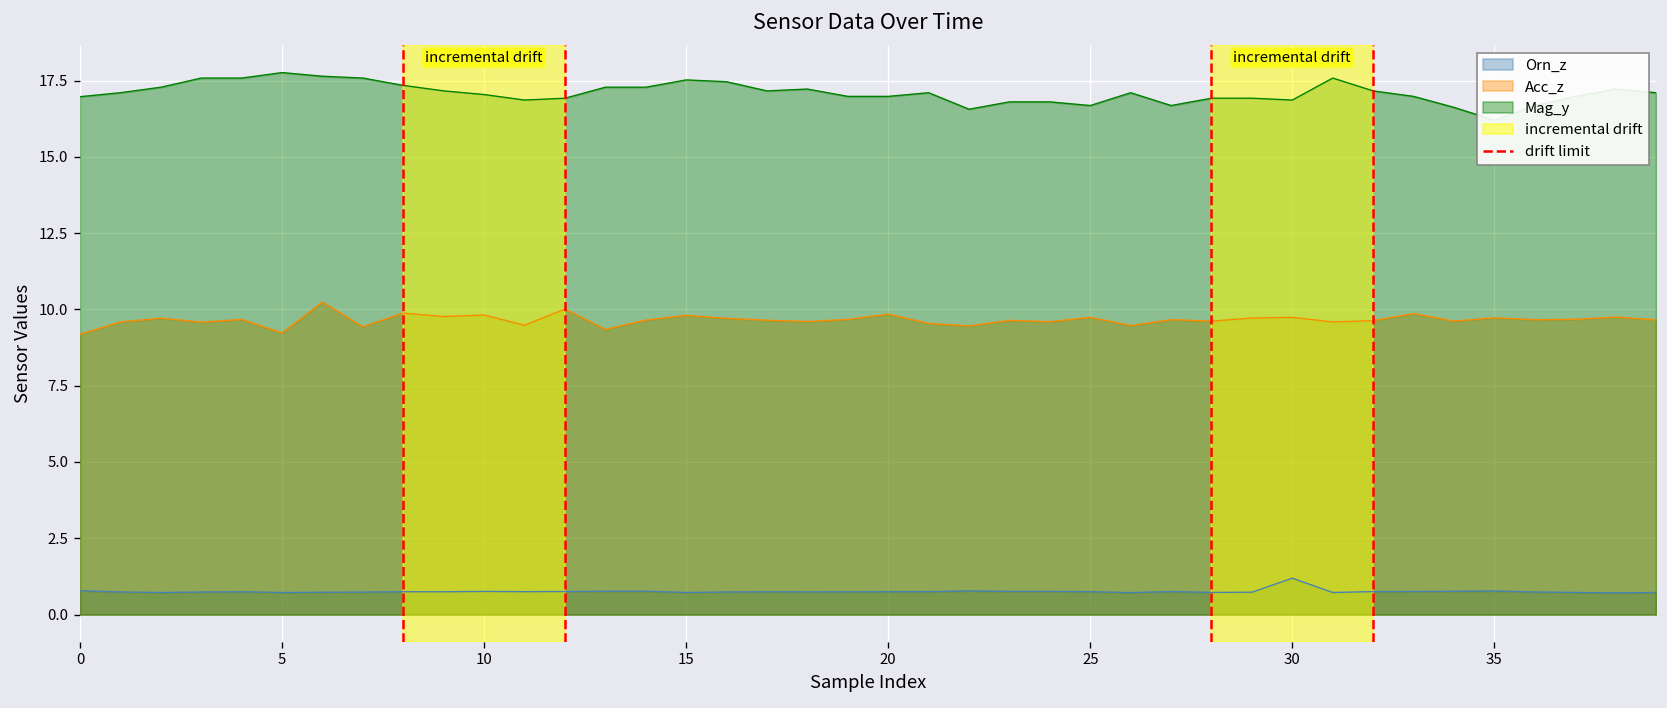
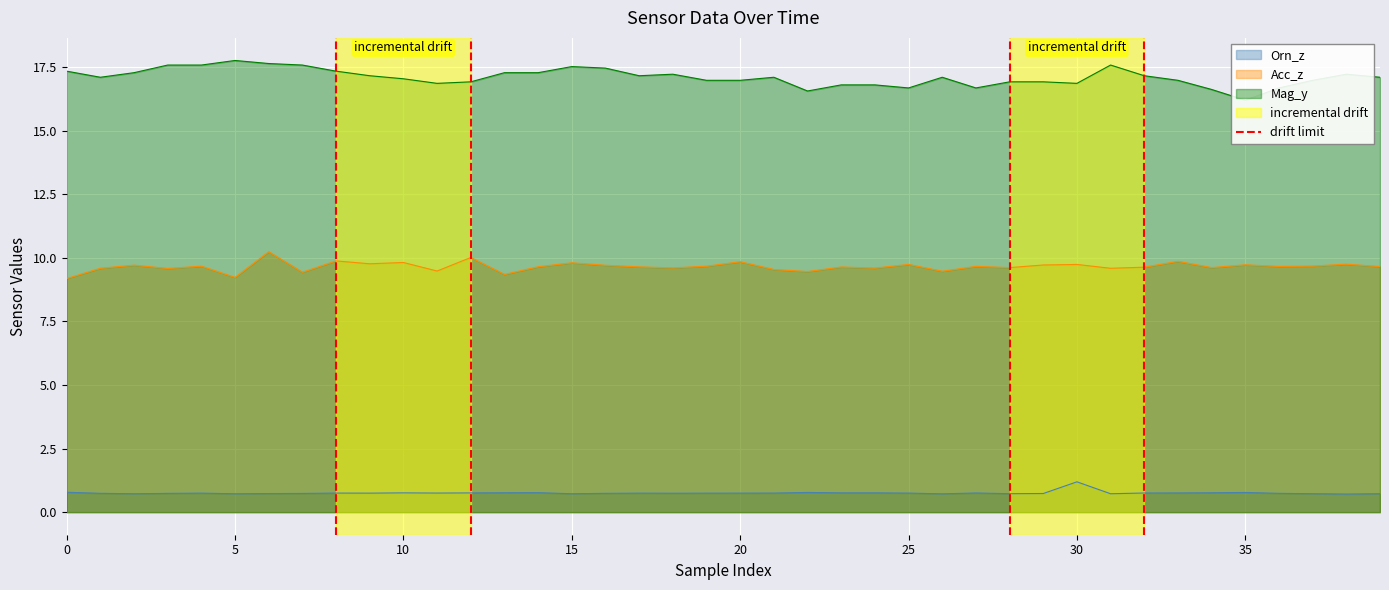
Mag_y, 0: 17.0 -> 17.3
